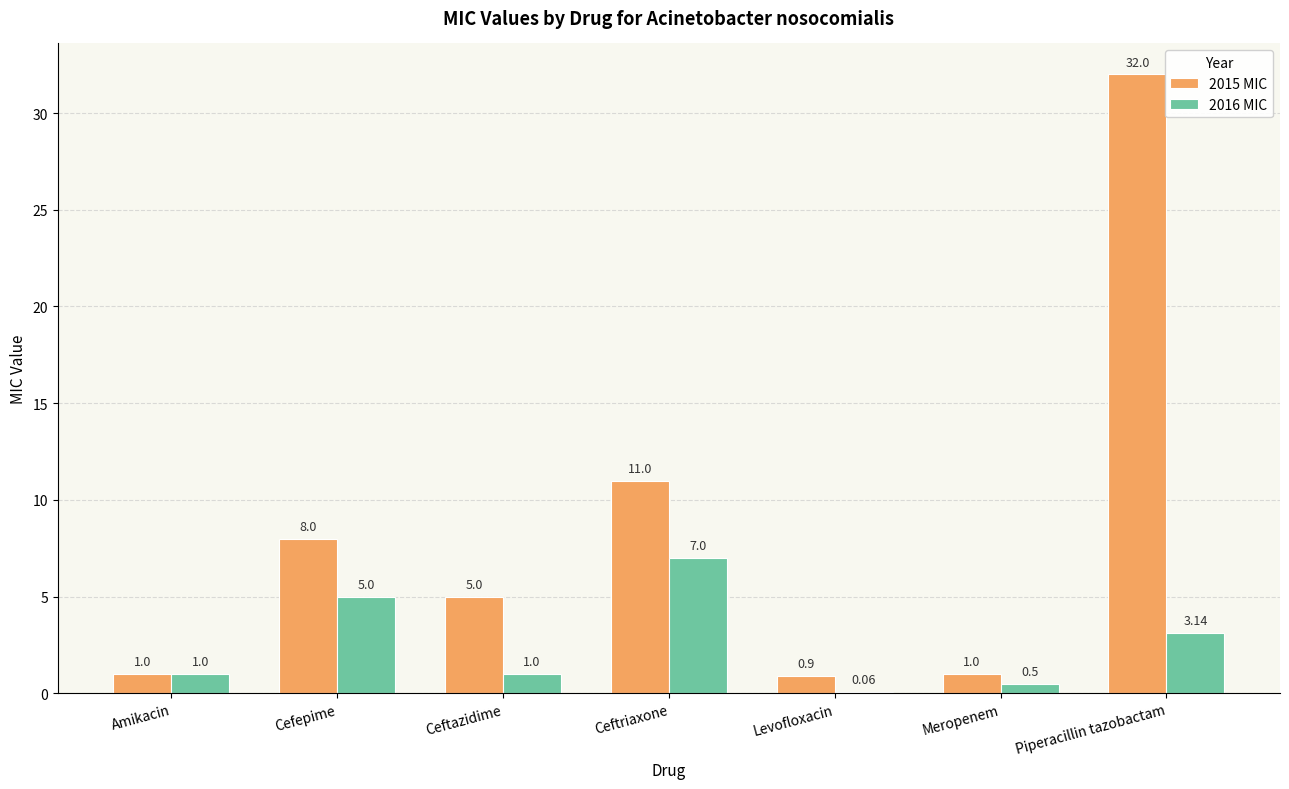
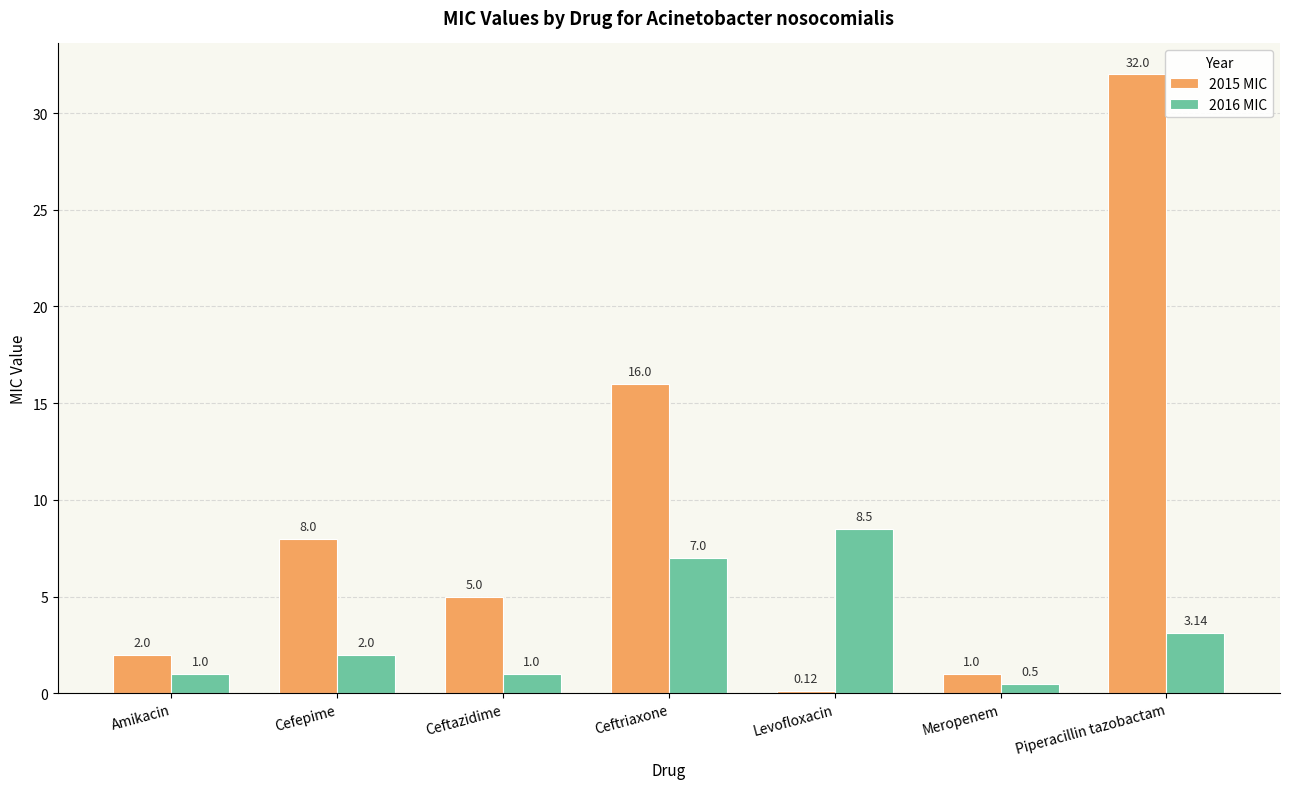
2015 MIC, Amikacin: 1.0 -> 2.0
2016 MIC, Cefepime: 5.0 -> 2.0
2015 MIC, Ceftriaxone: 11.0 -> 16.0
2015 MIC, Levofloxacin: 0.9 -> 0.12
2016 MIC, Levofloxacin: 0.06 -> 8.5
